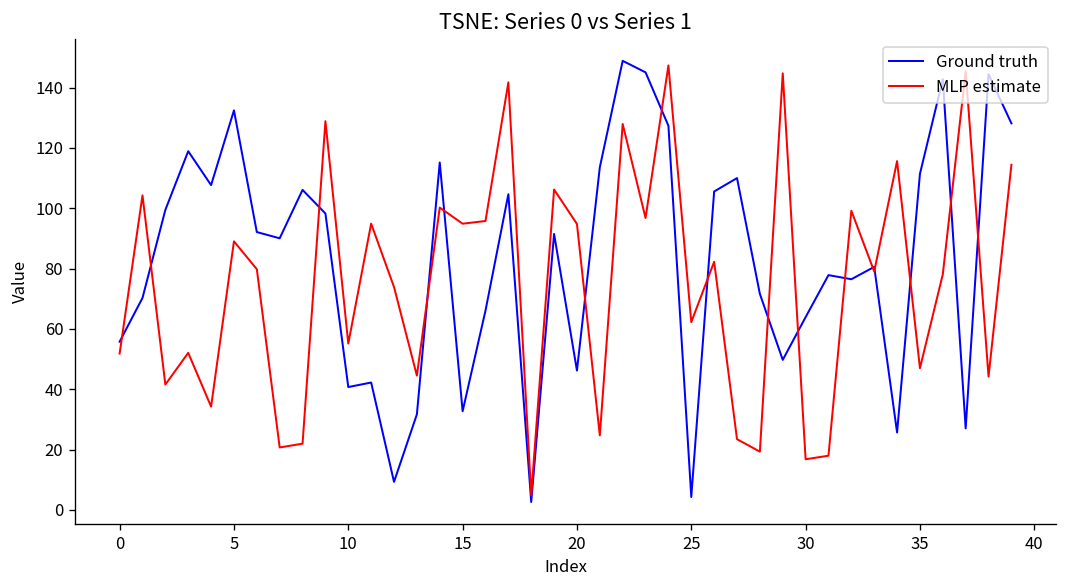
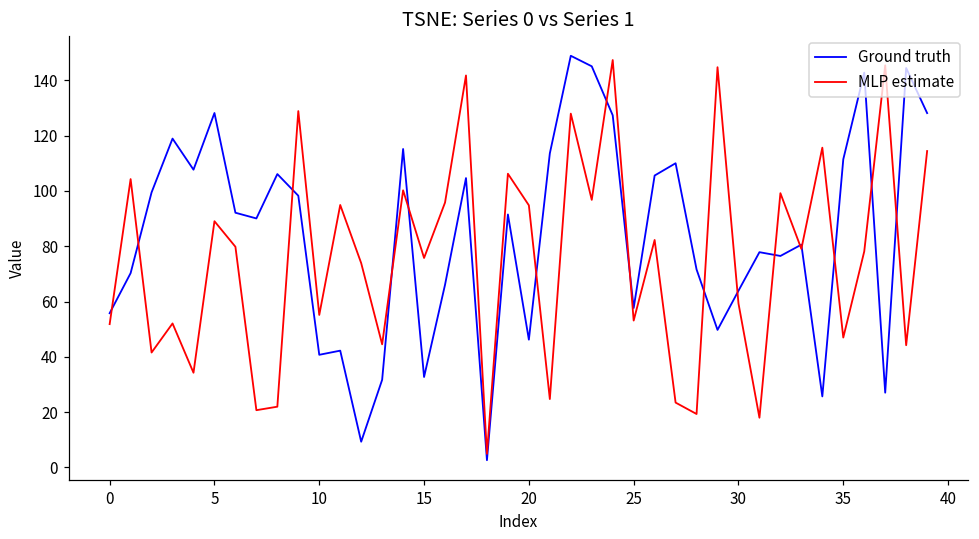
Ground truth, 5: 132 -> 128
MLP estimate, 15: 95 -> 76
Ground truth, 25: 4 -> 58
MLP estimate, 25: 62 -> 53
MLP estimate, 30: 17 -> 59
